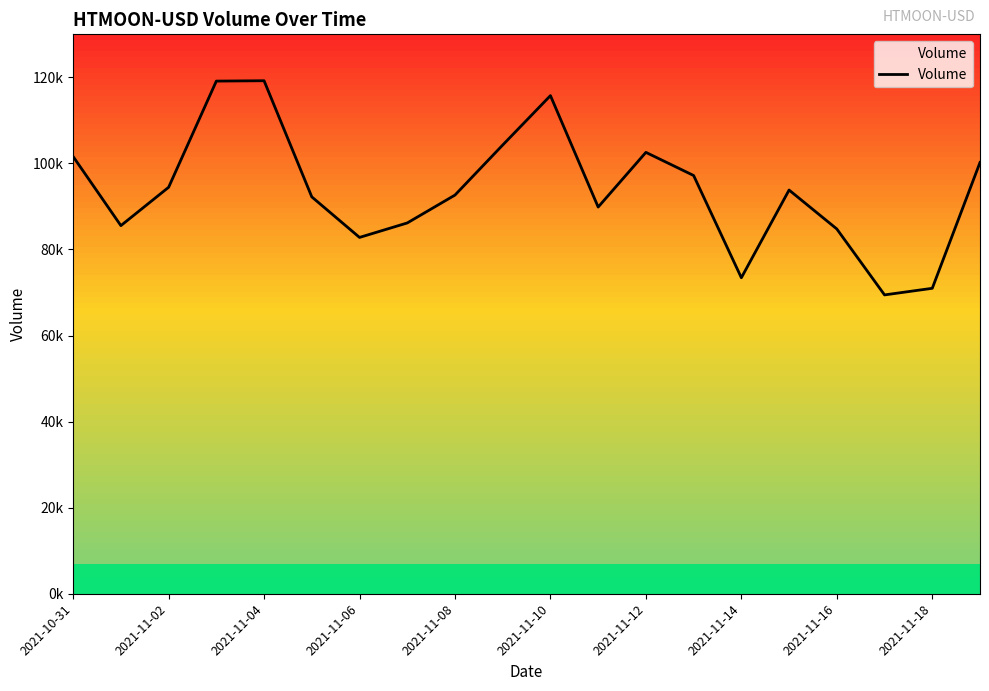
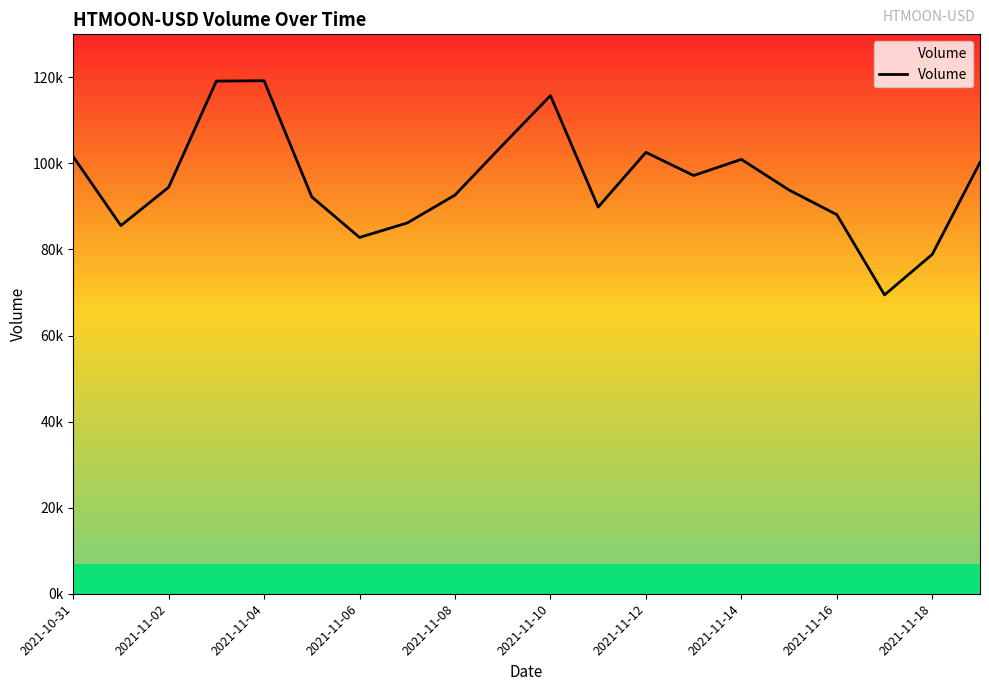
2021-11-14: 73000 -> 101000
2021-11-16: 85000 -> 88000
2021-11-18: 71000 -> 79000
